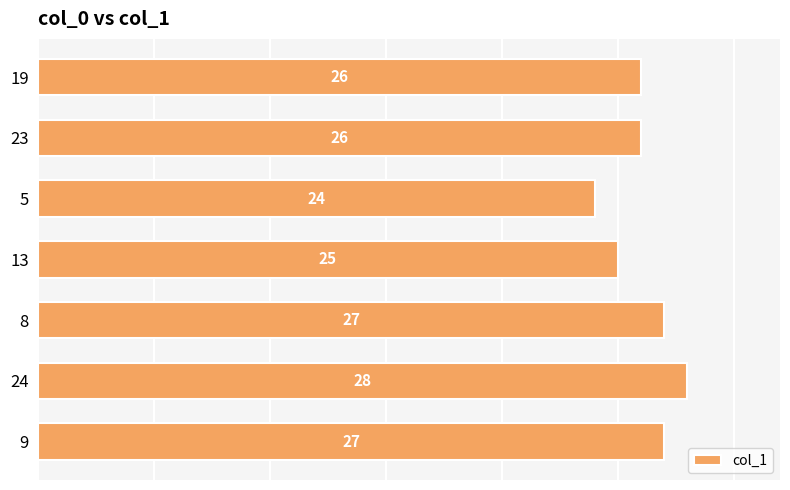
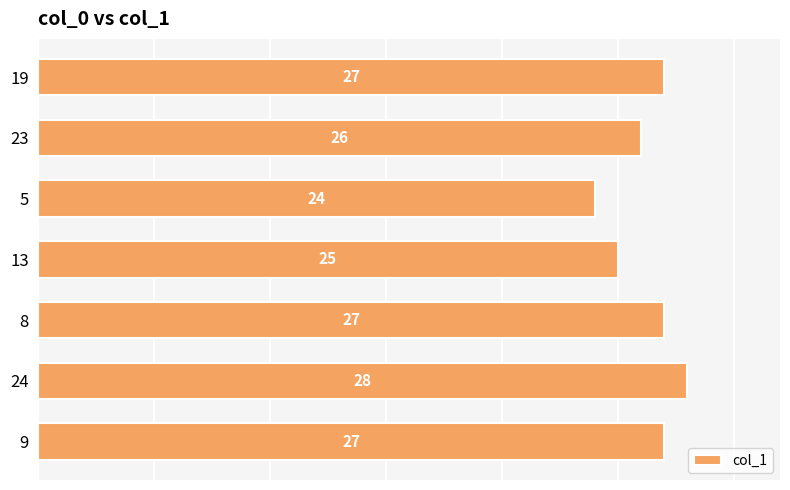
19: 26 -> 27
